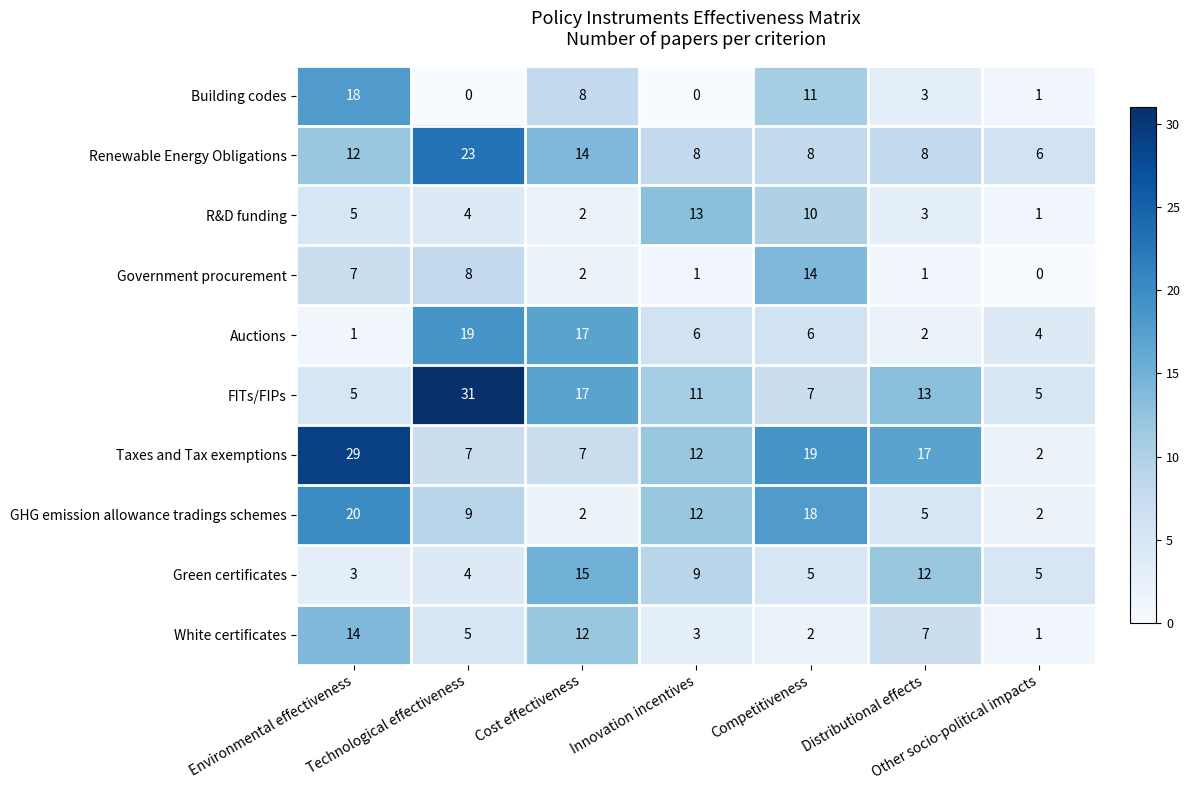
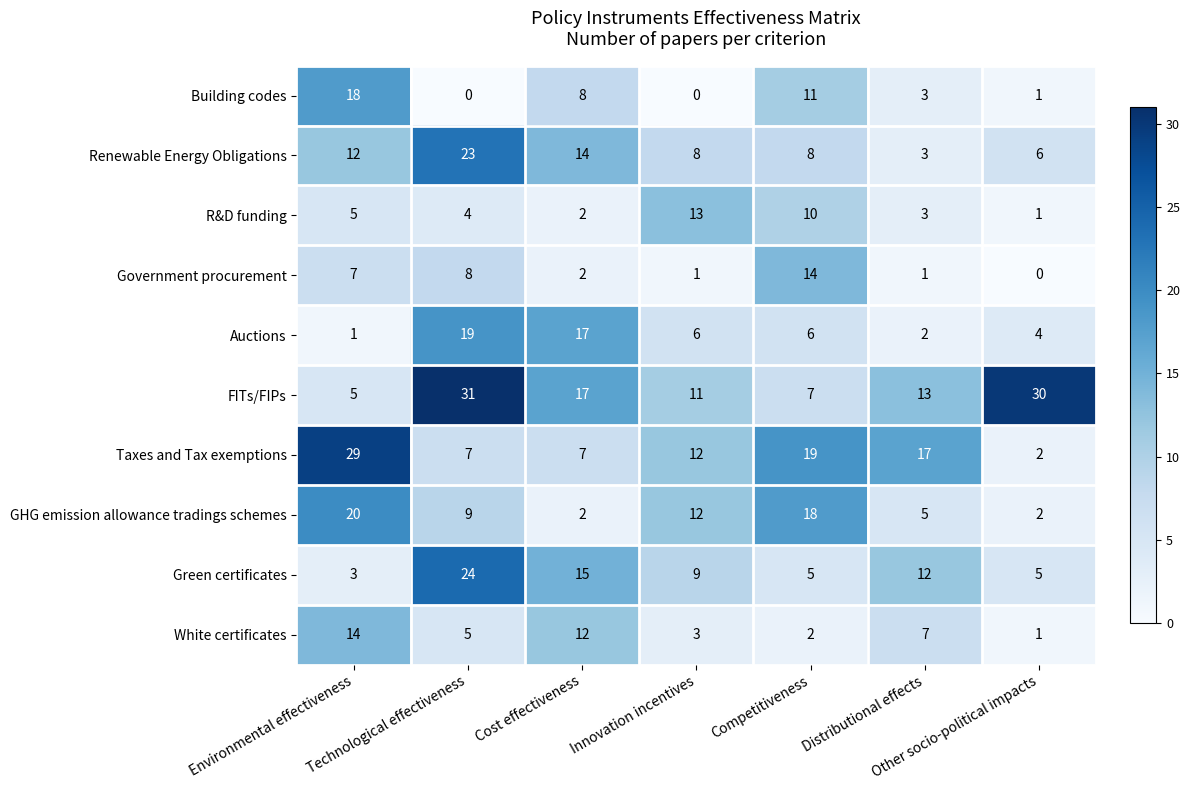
Renewable Energy Obligations, Distributional effects: 8 -> 3
FITs/FIPs, Other socio-political impacts: 5 -> 30
Green certificates, Technological effectiveness: 4 -> 24
